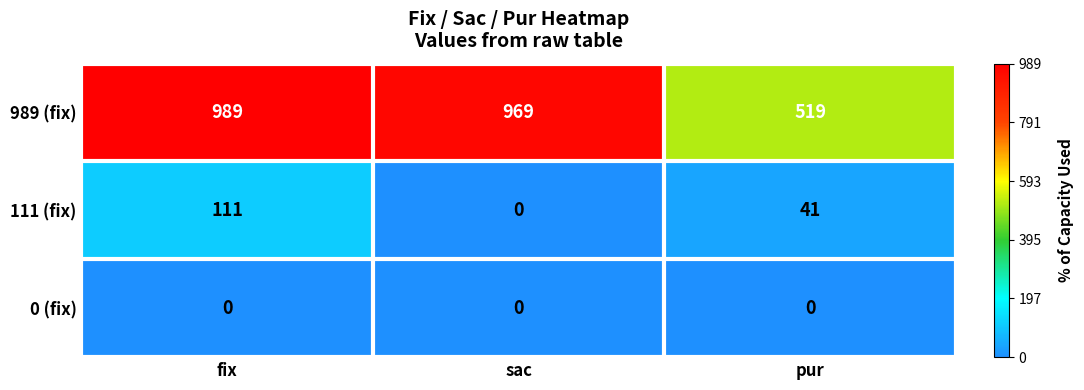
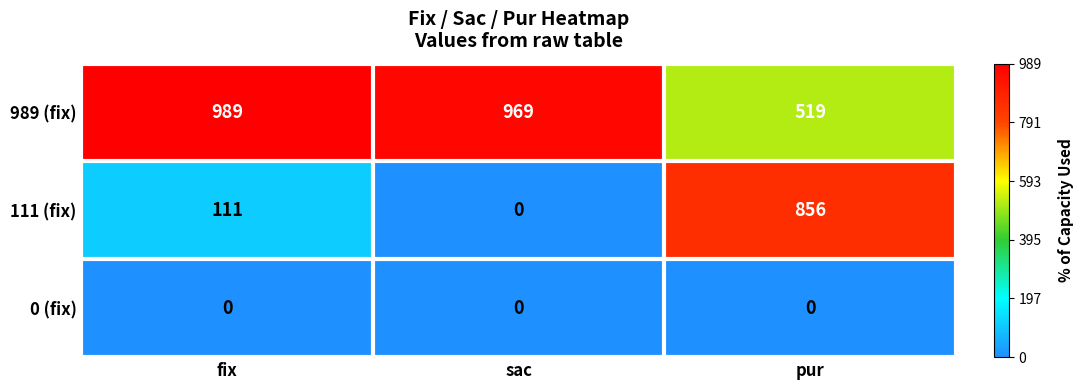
111 (fix), pur: 41 -> 856
